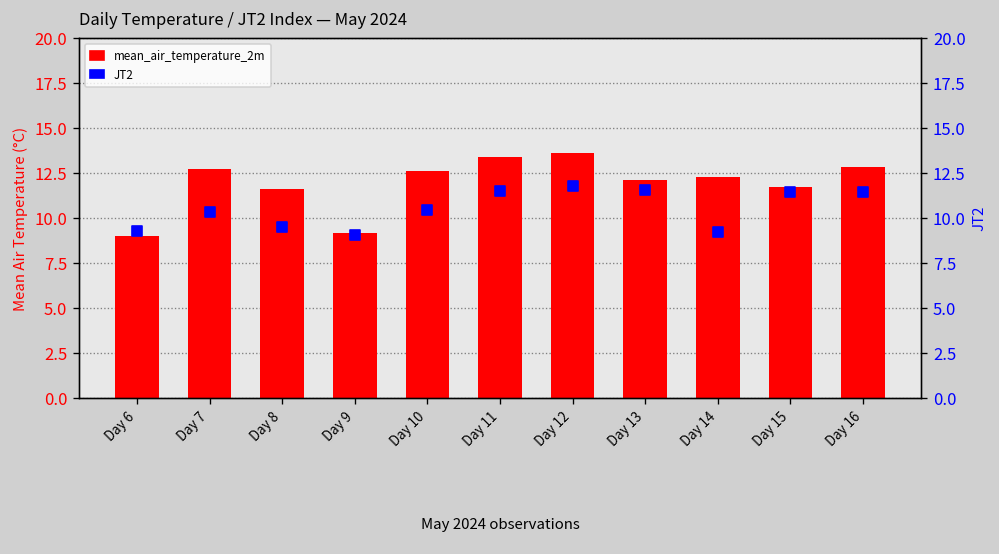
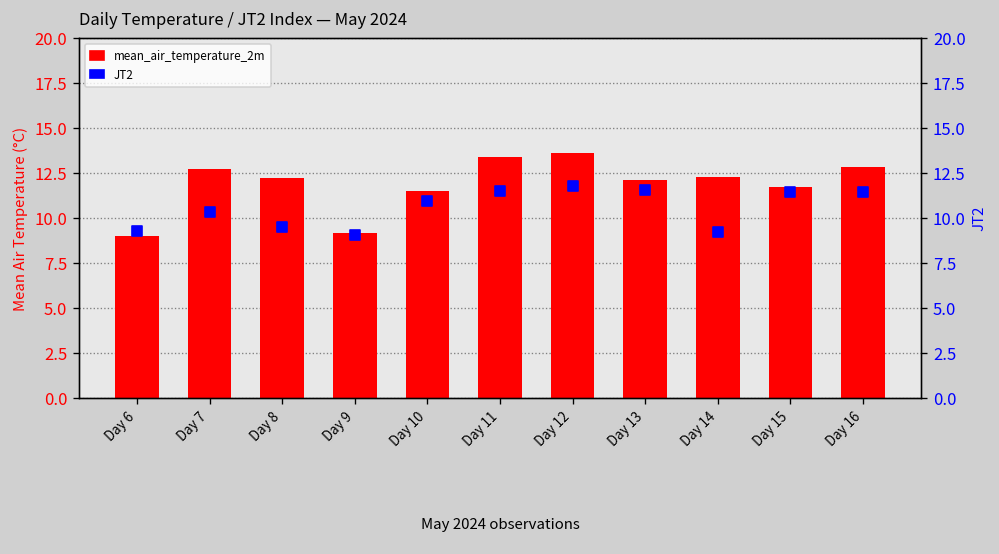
mean_air_temperature_2m, Day 8: 11.6 -> 12.2
mean_air_temperature_2m, Day 10: 12.6 -> 11.5
JT2, Day 10: 10.4 -> 11.0
